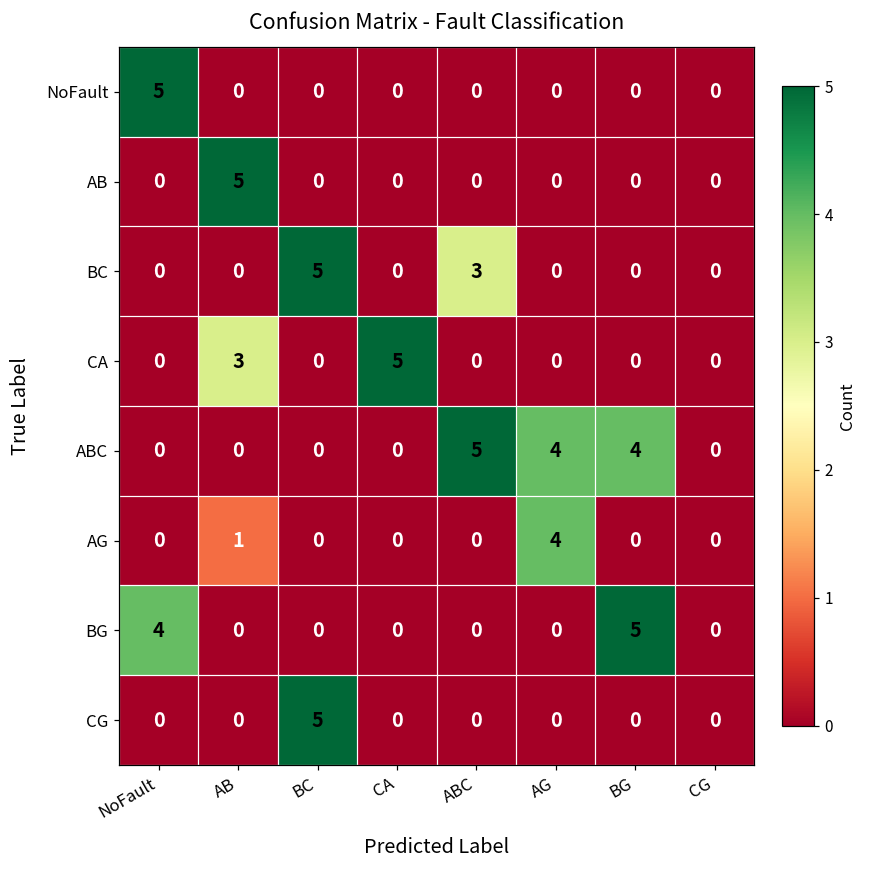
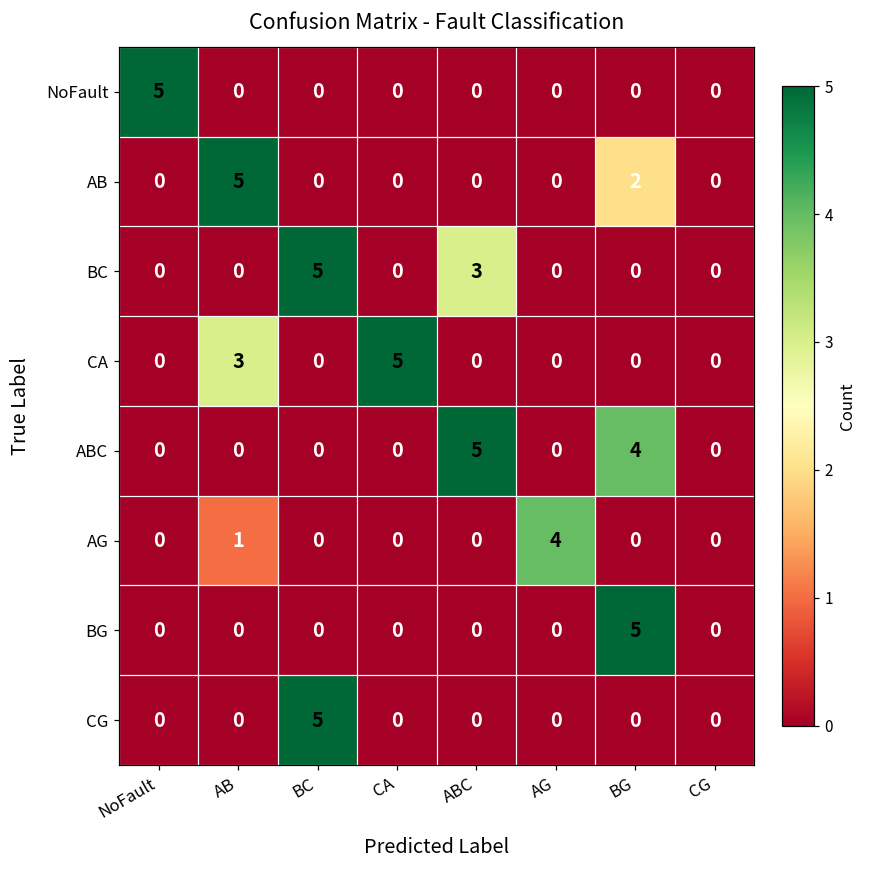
AB, BG: 0 -> 2
ABC, AG: 4 -> 0
BG, NoFault: 4 -> 0
